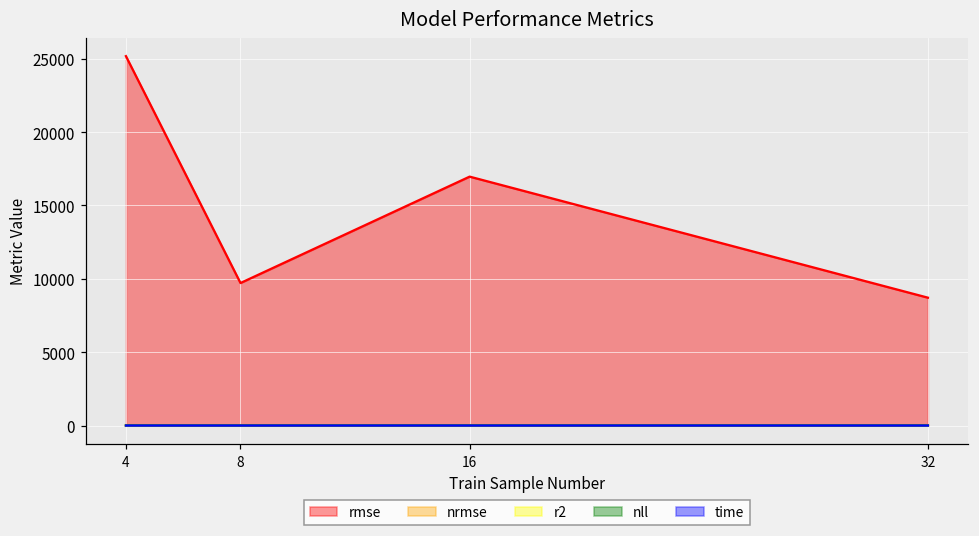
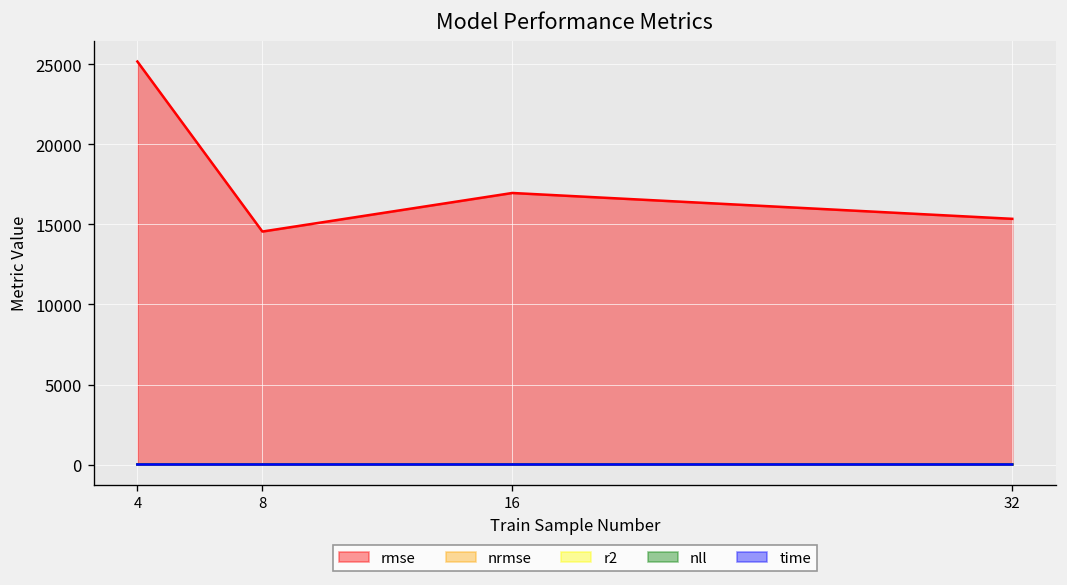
rmse, 8: 9700 -> 14600
rmse, 32: 8700 -> 15300
